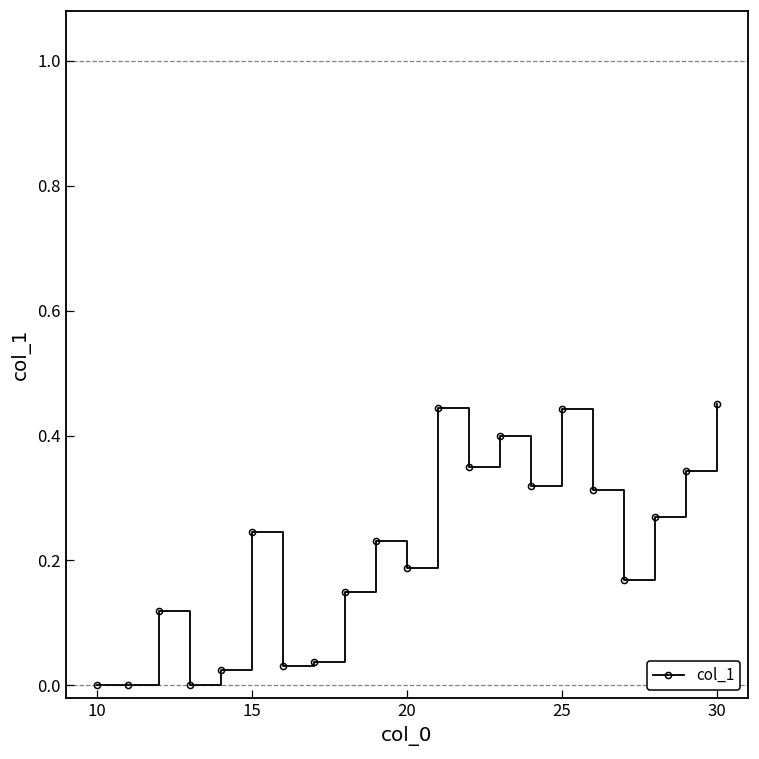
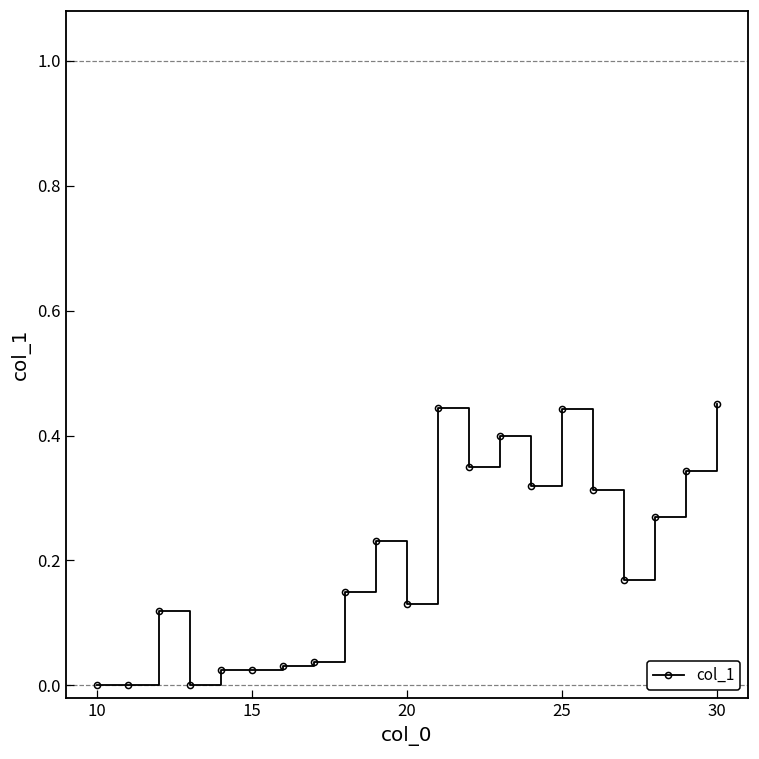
15: 0.25 -> 0.03
20: 0.19 -> 0.13
